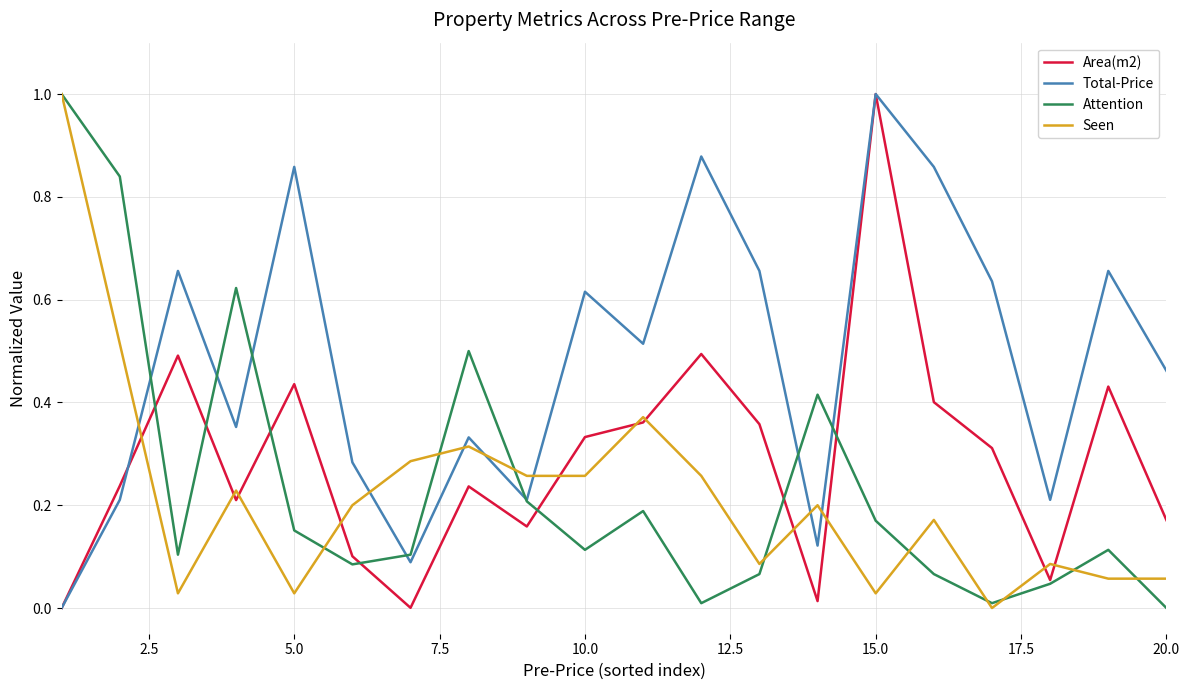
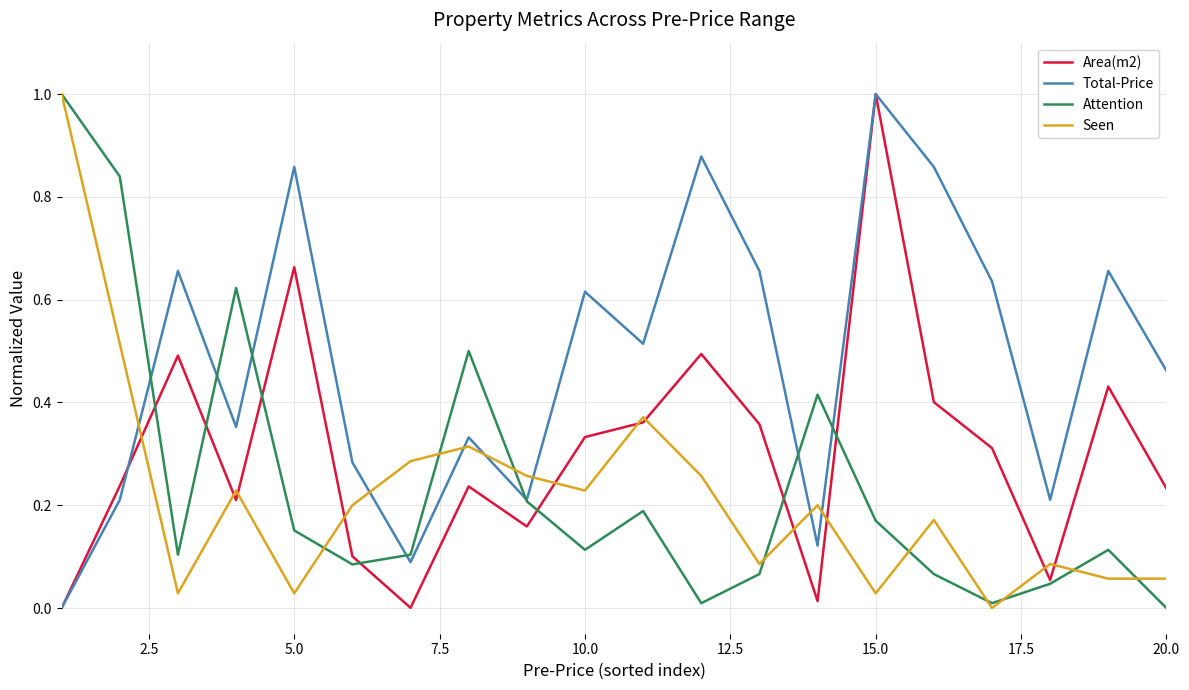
Area(m2), 5.0: 0.44 -> 0.66
Seen, 10.0: 0.26 -> 0.23
Area(m2), 20.0: 0.17 -> 0.23
